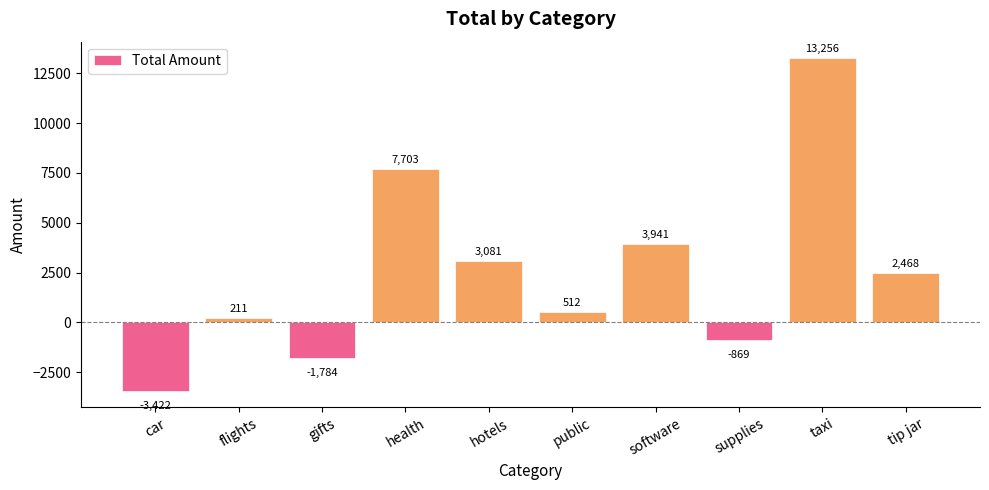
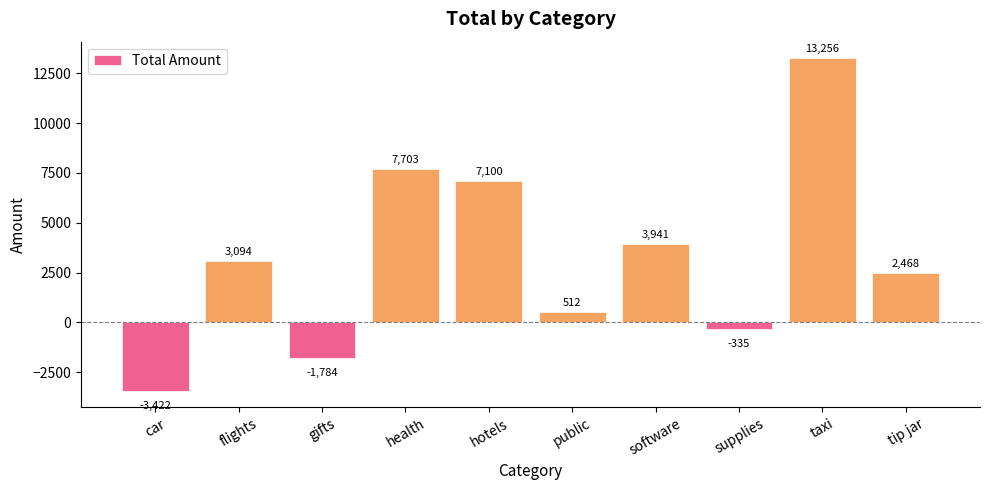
flights: 211 -> 3,094
hotels: 3,081 -> 7,100
supplies: -869 -> -335
